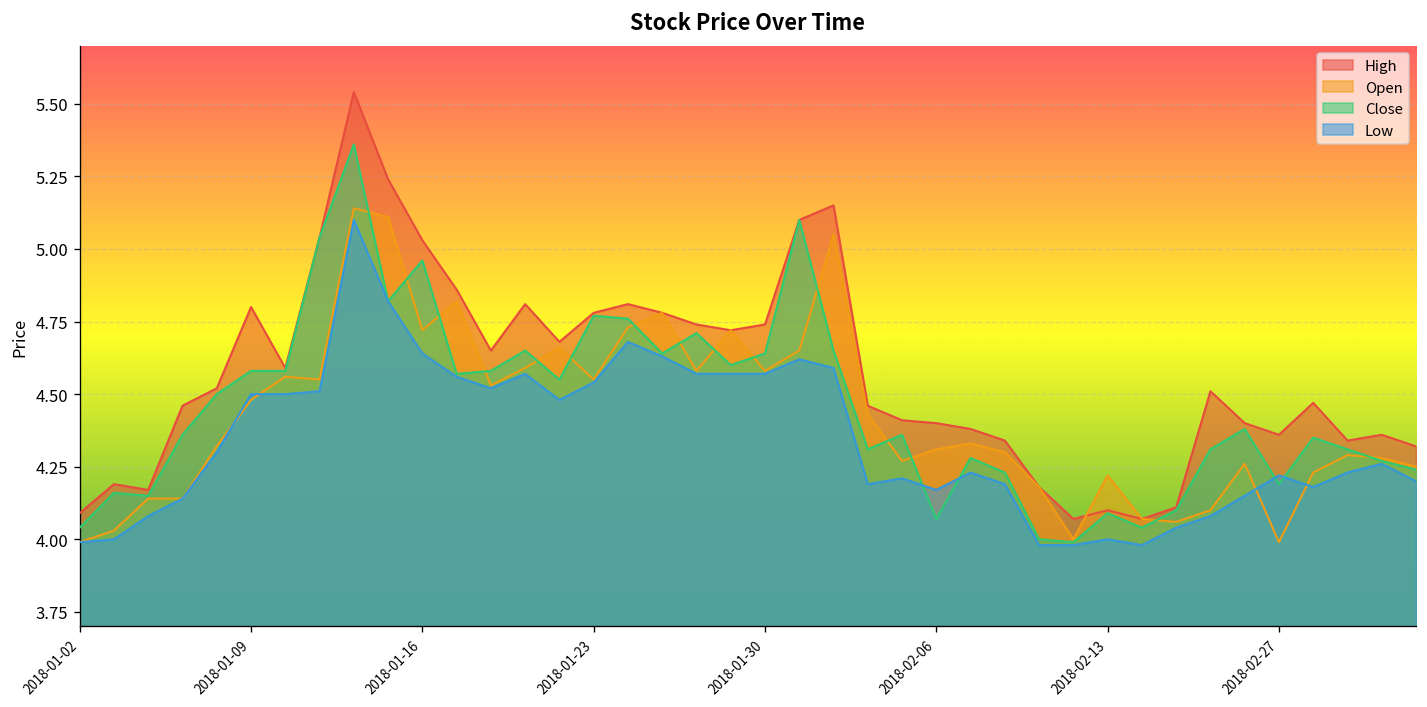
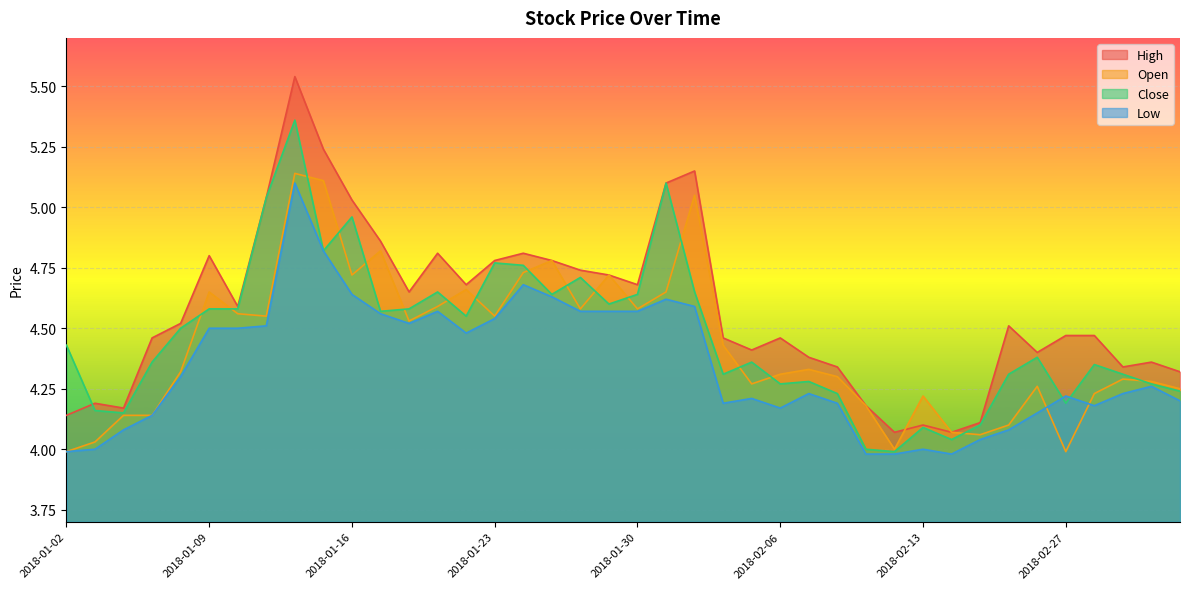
High, 2018-01-02: 4.09 -> 4.14
Close, 2018-01-02: 4.04 -> 4.43
Open, 2018-01-09: 4.48 -> 4.65
High, 2018-01-30: 4.74 -> 4.68
High, 2018-02-06: 4.40 -> 4.46
Close, 2018-02-06: 4.07 -> 4.27
High, 2018-02-27: 4.36 -> 4.47
